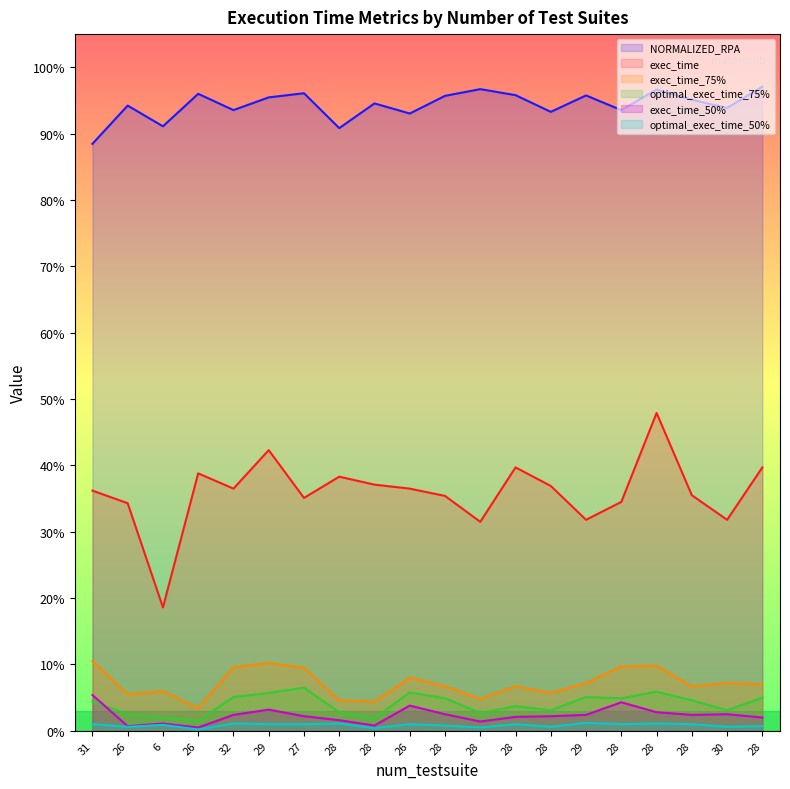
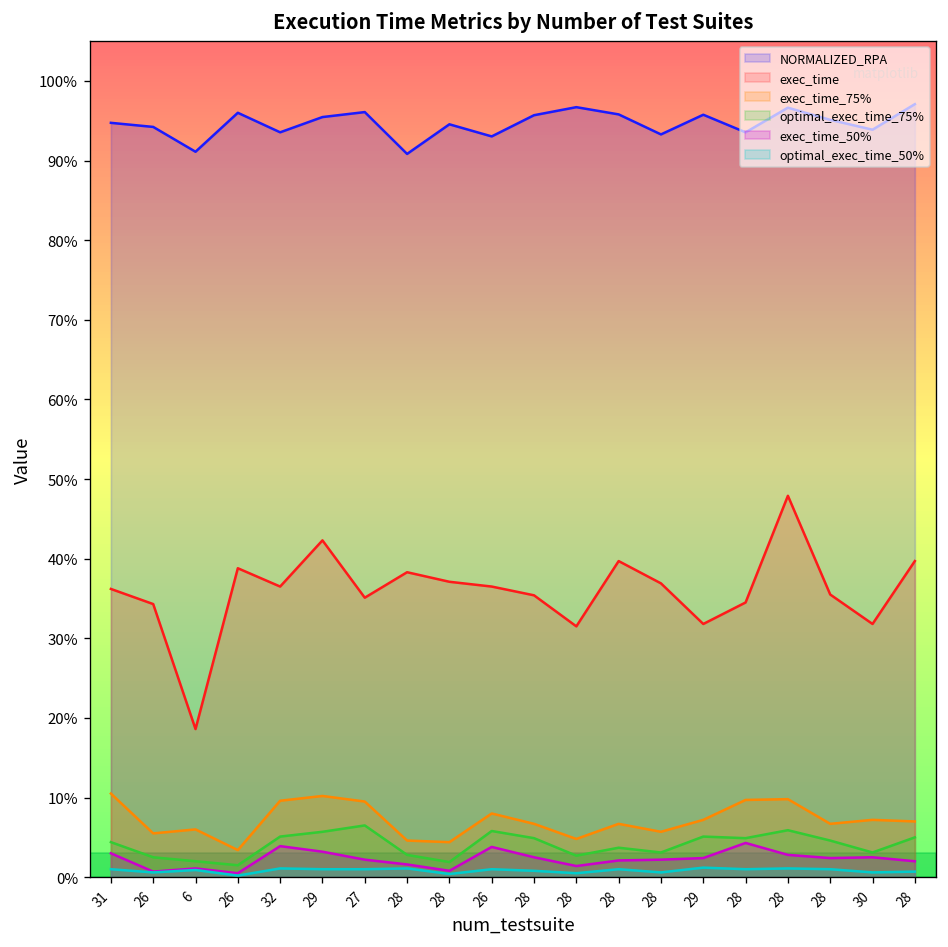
NORMALIZED_RPA, 31: 88% -> 95%
exec_time_50%, 31: 5% -> 3%
exec_time_50%, 32: 2% -> 4%
